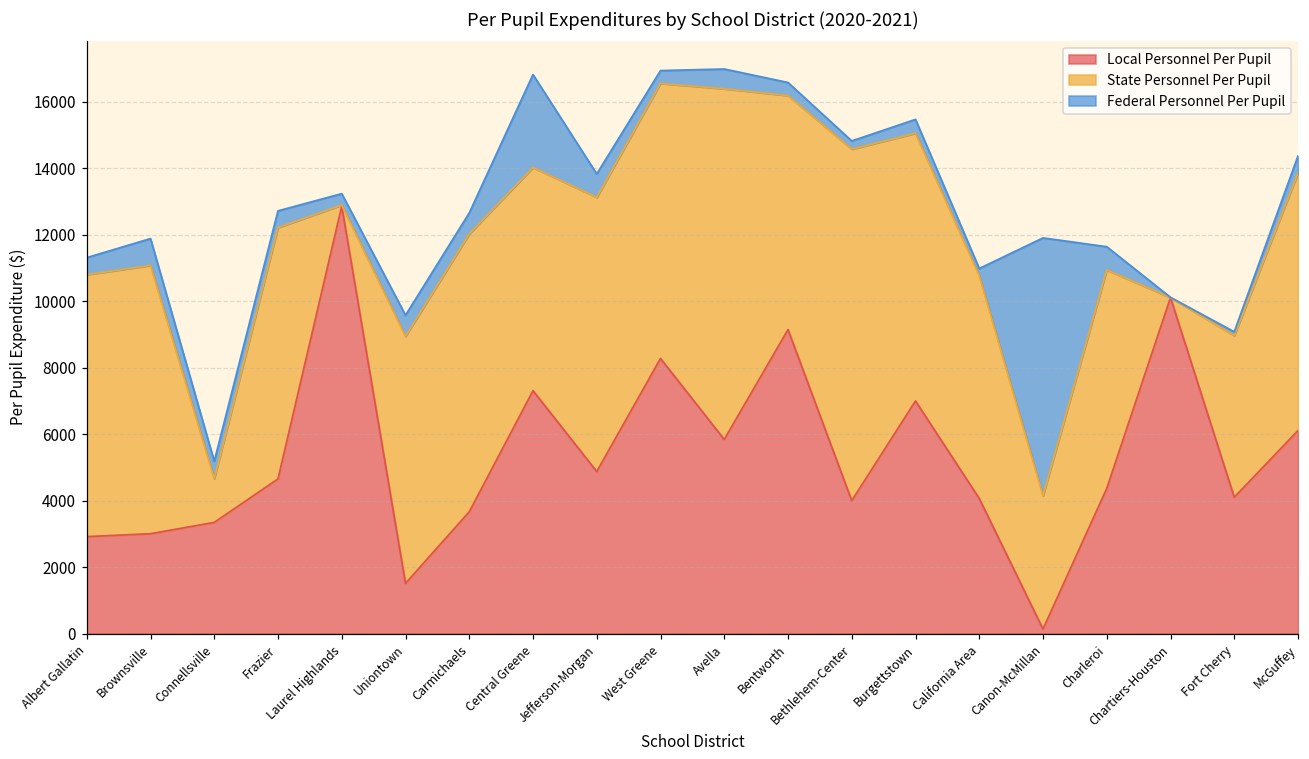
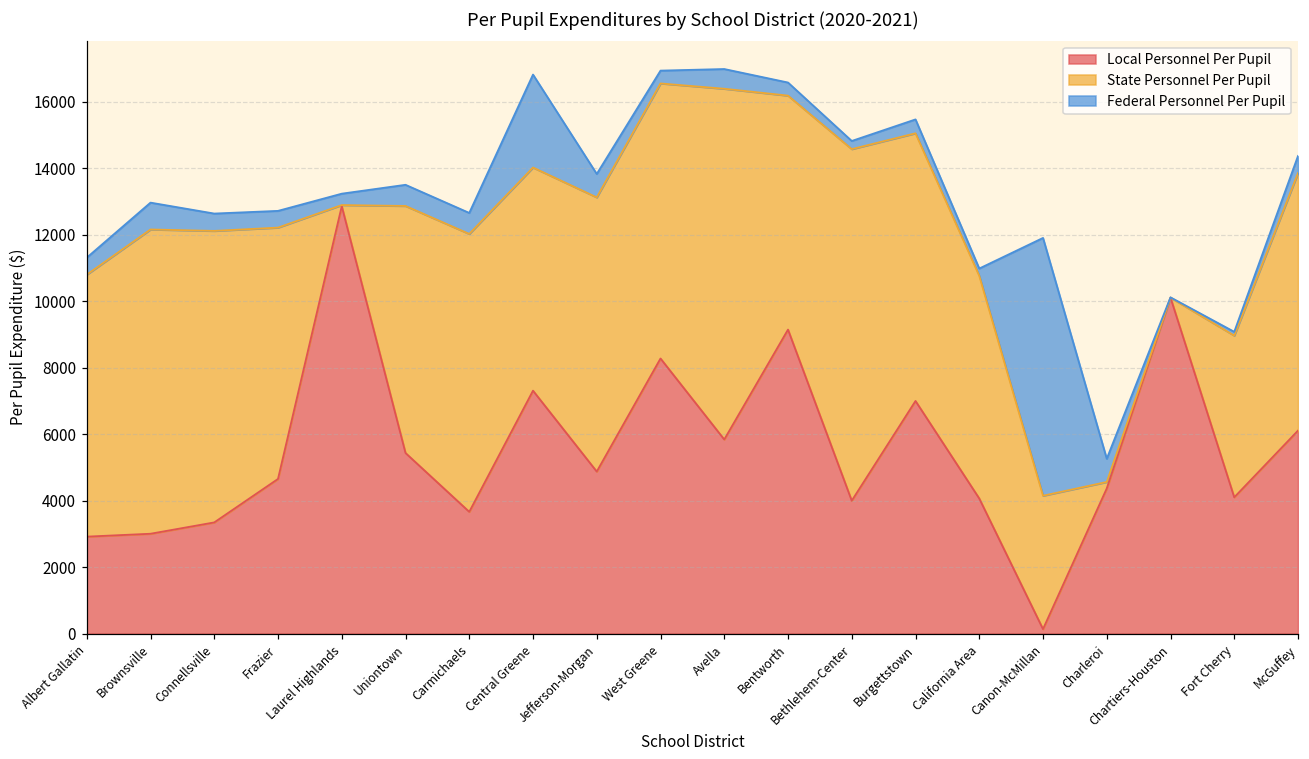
State Personnel Per Pupil, Brownsville: 8100 -> 9200
State Personnel Per Pupil, Connellsville: 1300 -> 8800
Local Personnel Per Pupil, Uniontown: 1500 -> 5400
State Personnel Per Pupil, Charleroi: 6600 -> 200
